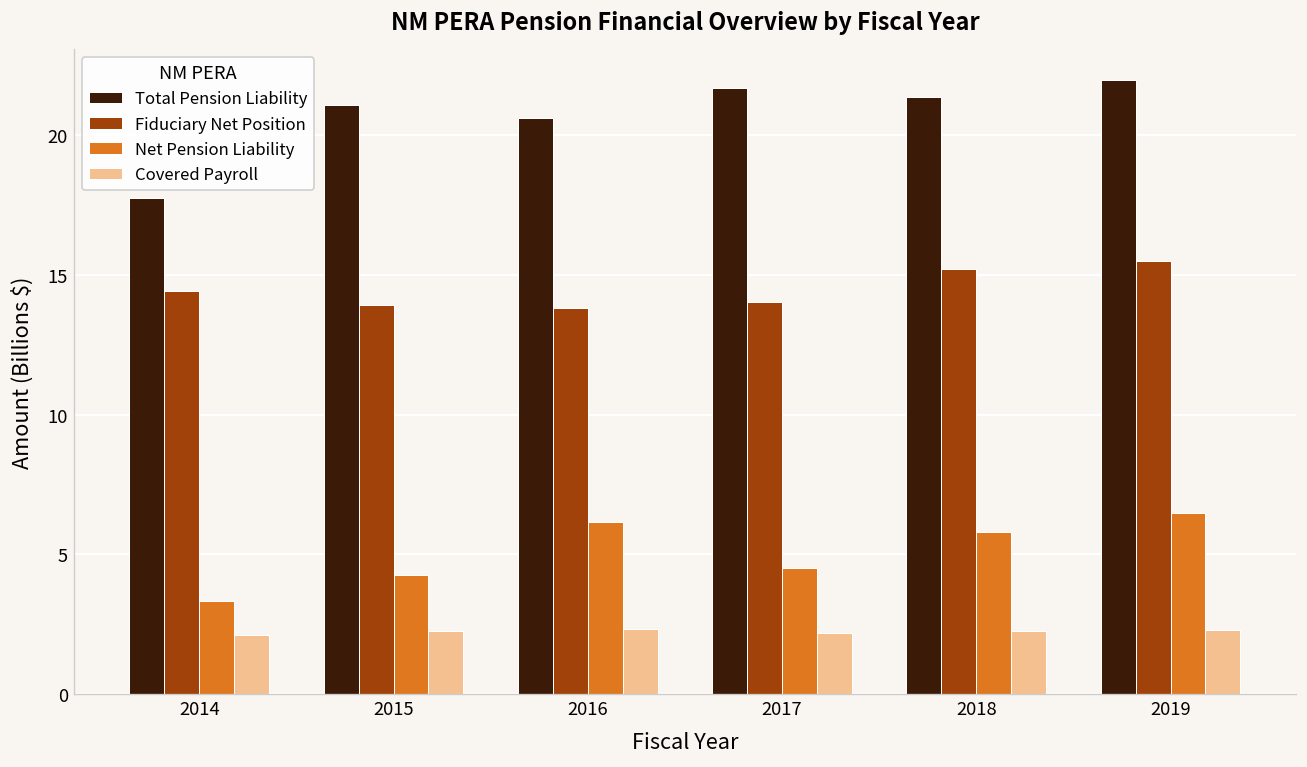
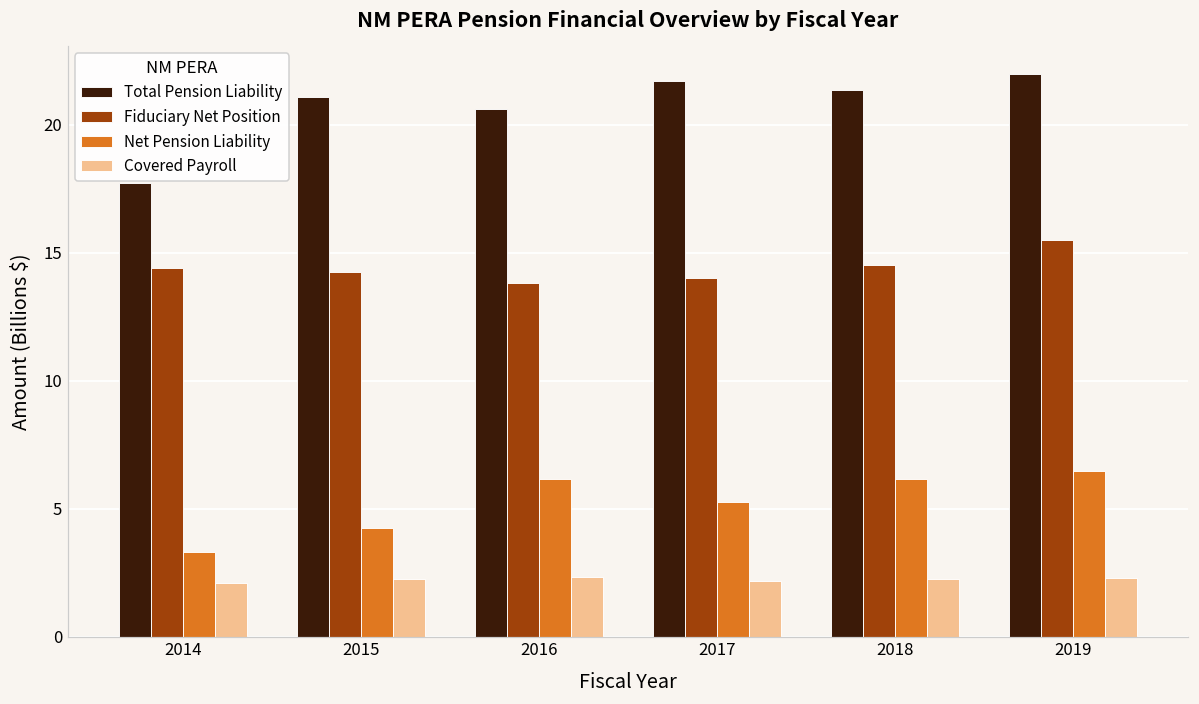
Fiduciary Net Position, 2015: 13.9 -> 14.3
Net Pension Liability, 2017: 4.5 -> 5.3
Fiduciary Net Position, 2018: 15.2 -> 14.5
Net Pension Liability, 2018: 5.8 -> 6.2
